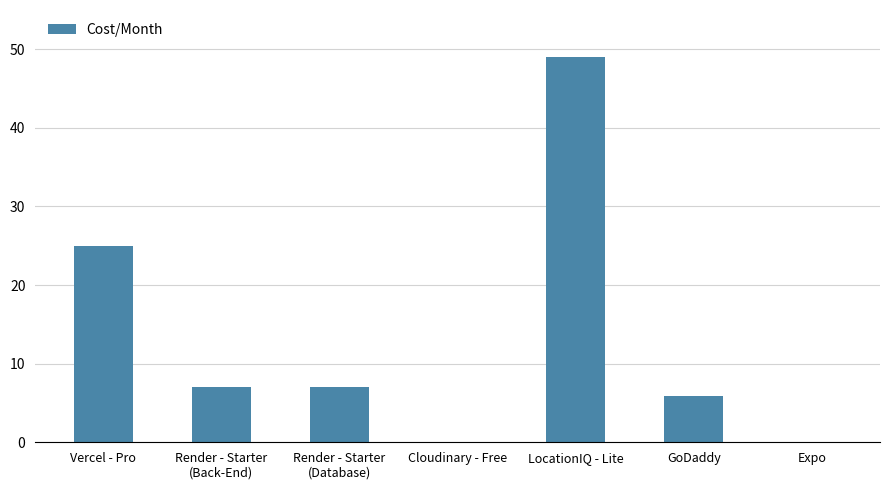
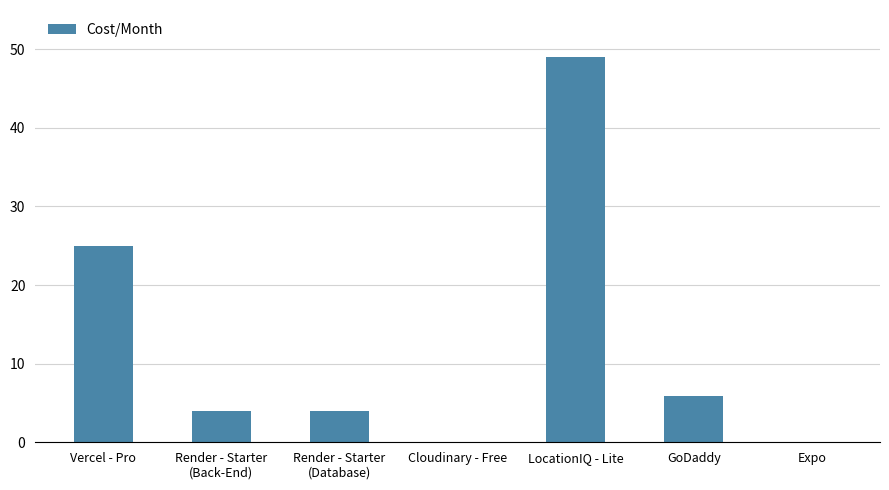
Render - Starter (Back-End): 7 -> 4
Render - Starter (Database): 7 -> 4
